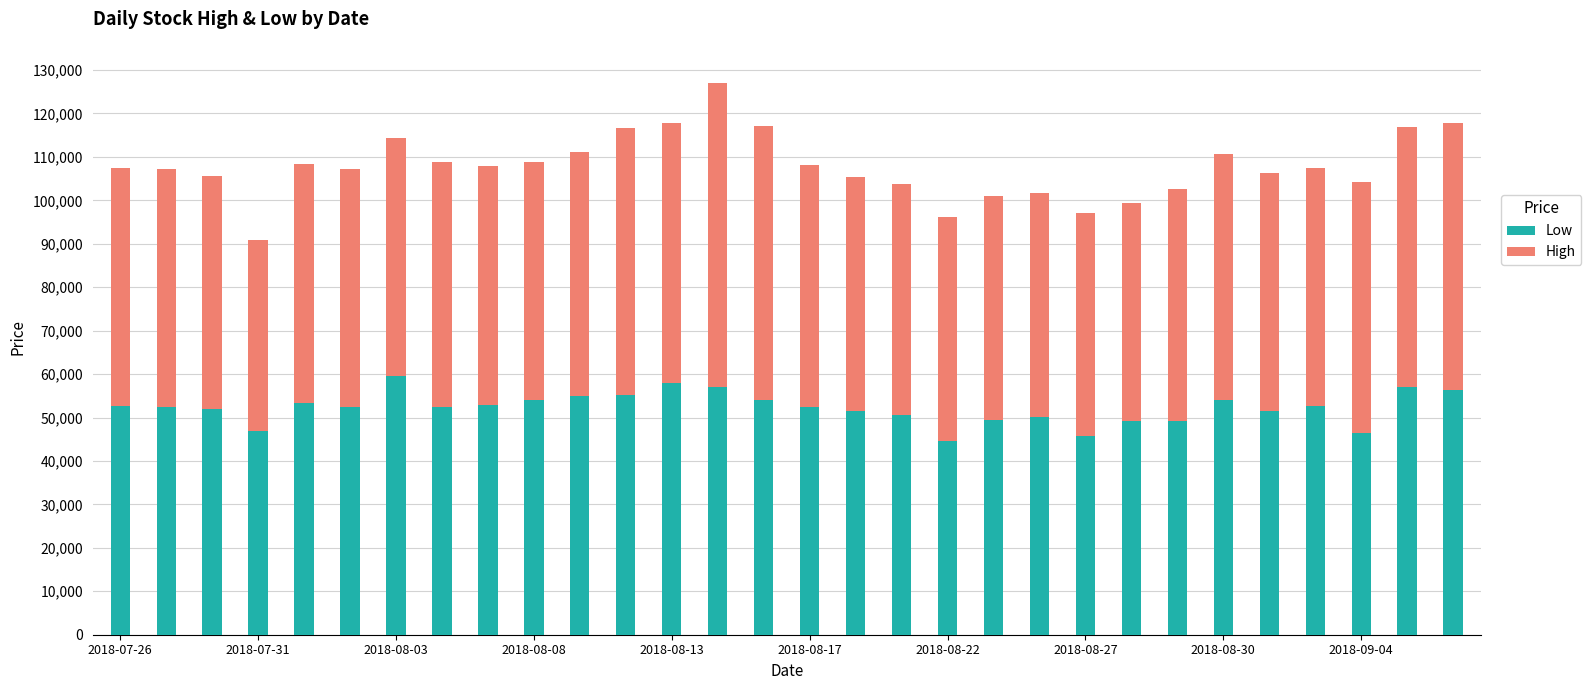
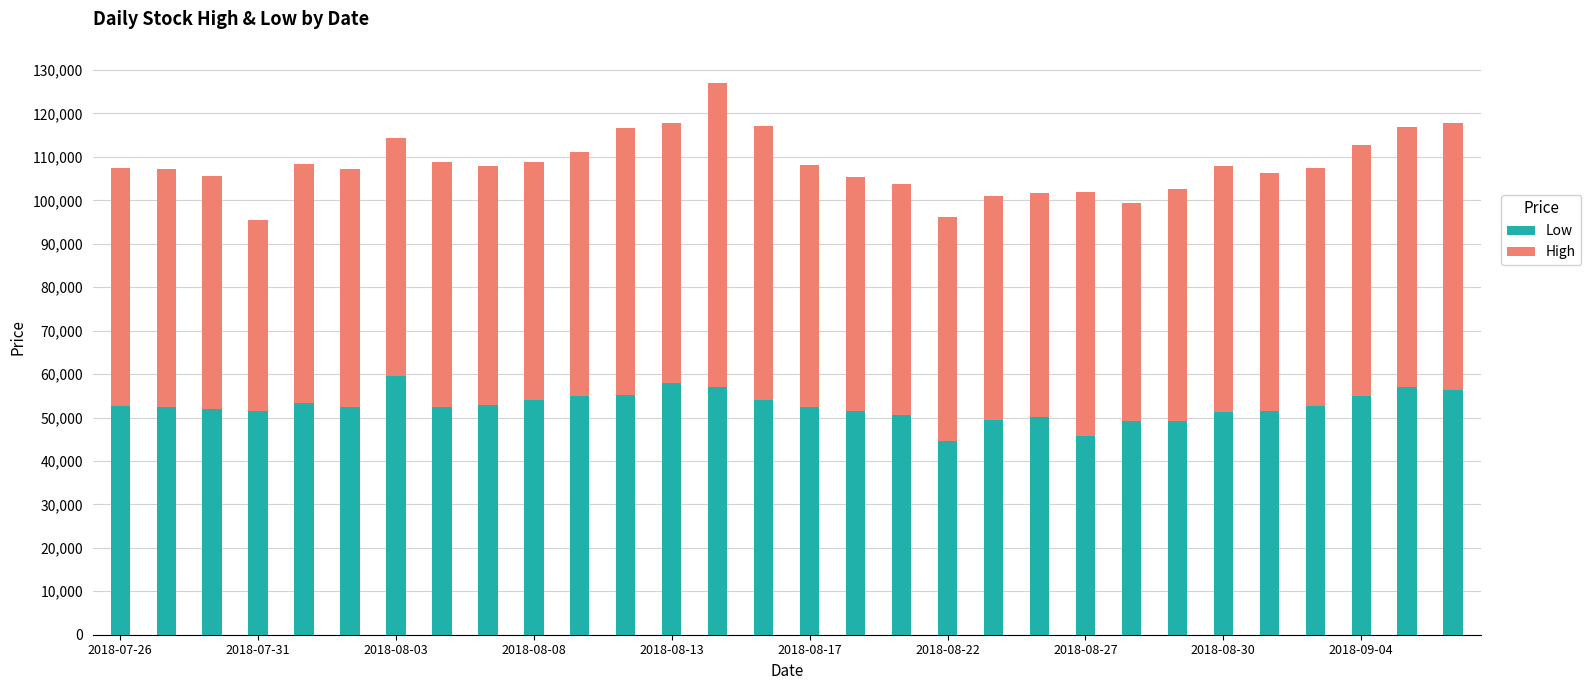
Low, 2018-07-31: 47,000 -> 52,000
High, 2018-08-27: 51,000 -> 56,000
Low, 2018-08-30: 54,000 -> 51,000
Low, 2018-09-04: 47,000 -> 55,000
